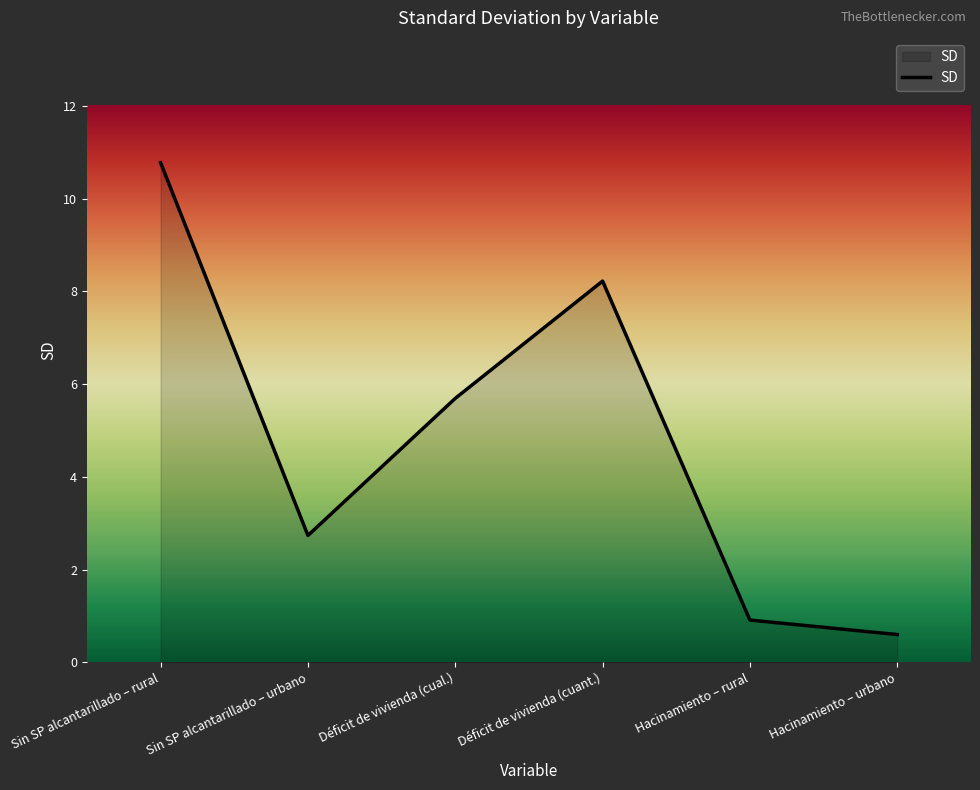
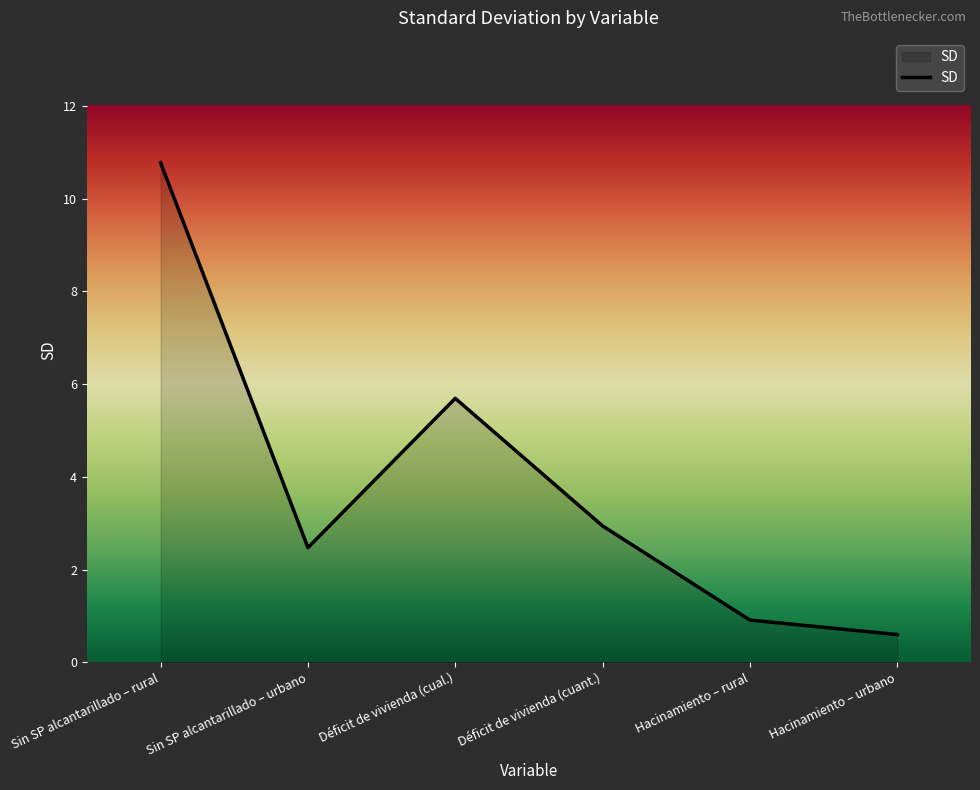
Sin SP alcantarillado – urbano: 2.7 -> 2.5
Déficit de vivienda (cuant.): 8.2 -> 2.9
